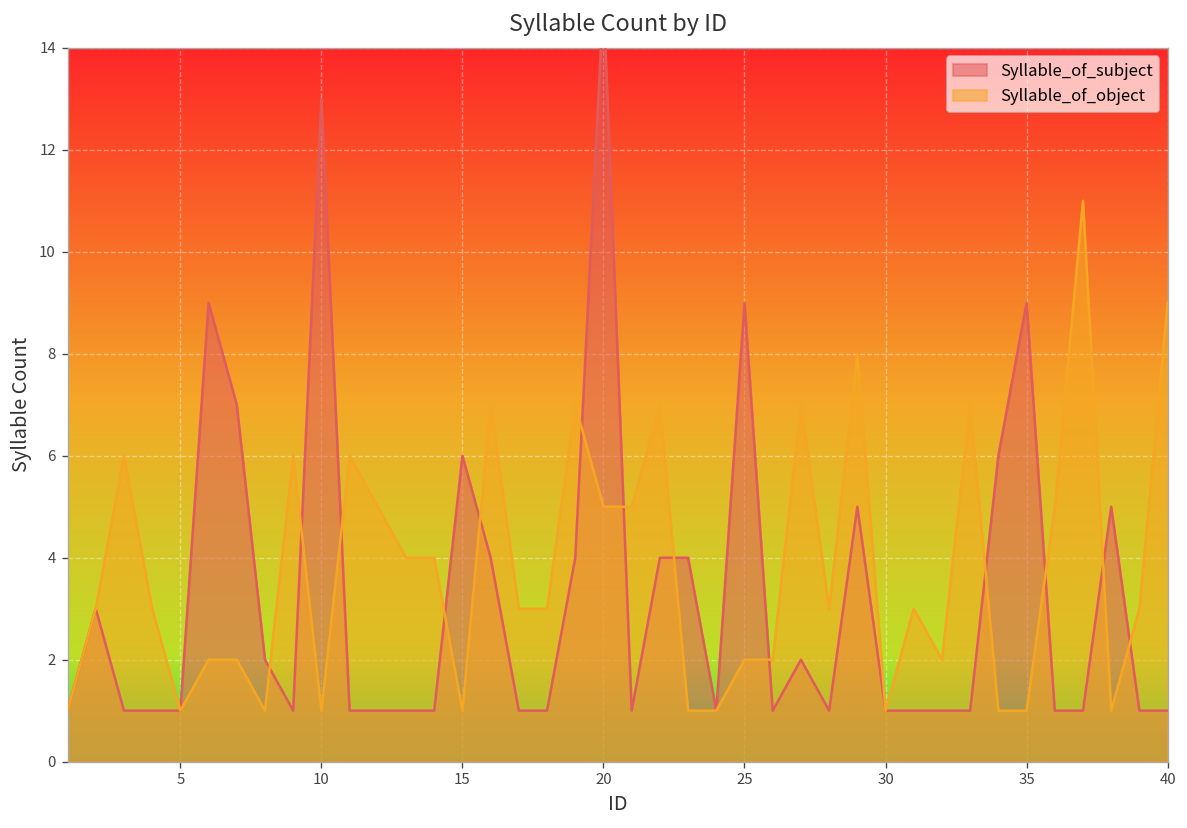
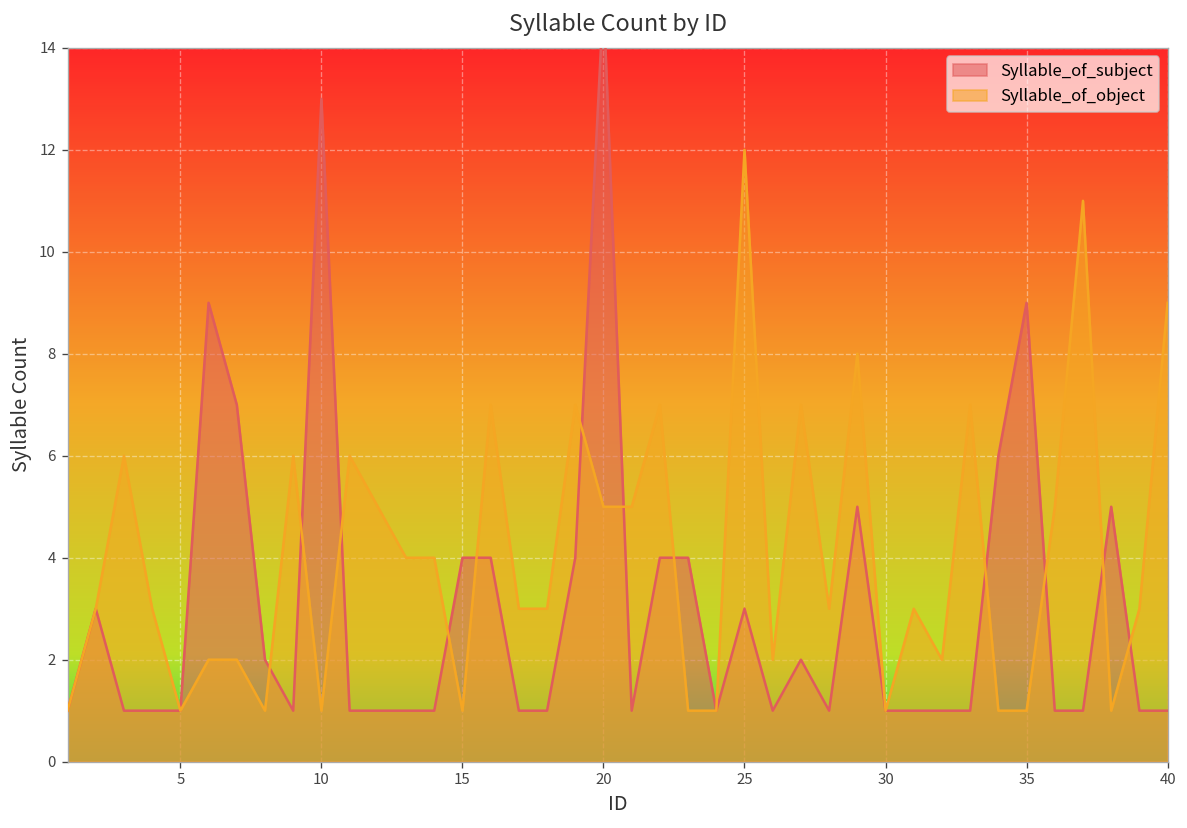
Syllable_of_subject, 15: 6 -> 4
Syllable_of_subject, 25: 9 -> 3
Syllable_of_object, 25: 2 -> 12
